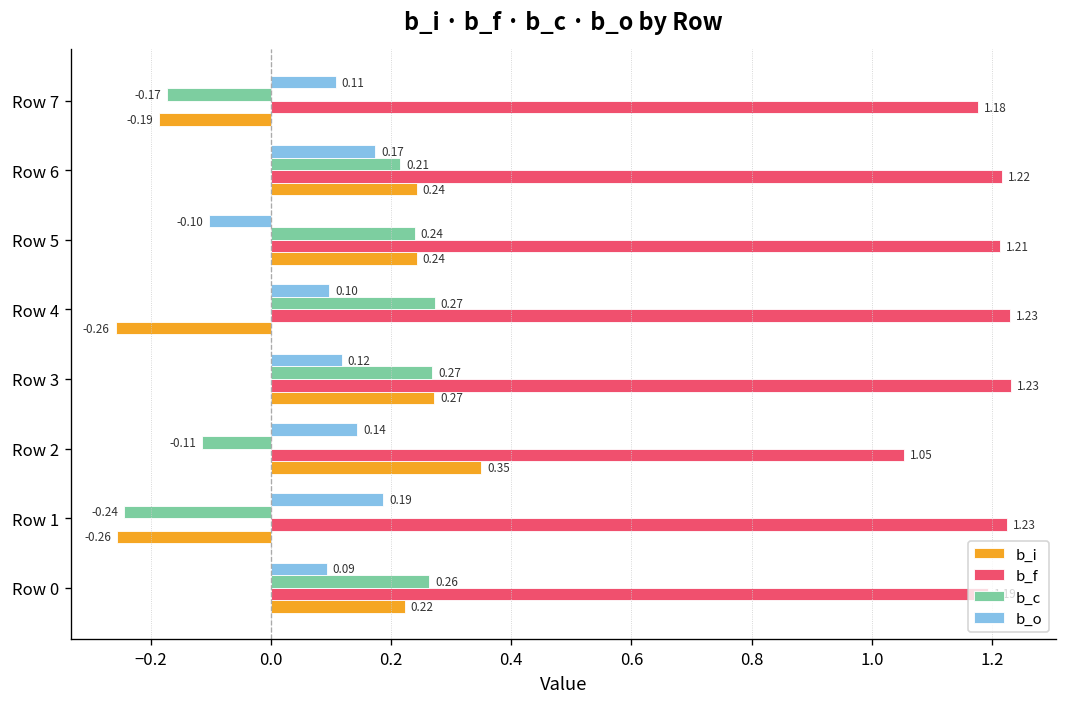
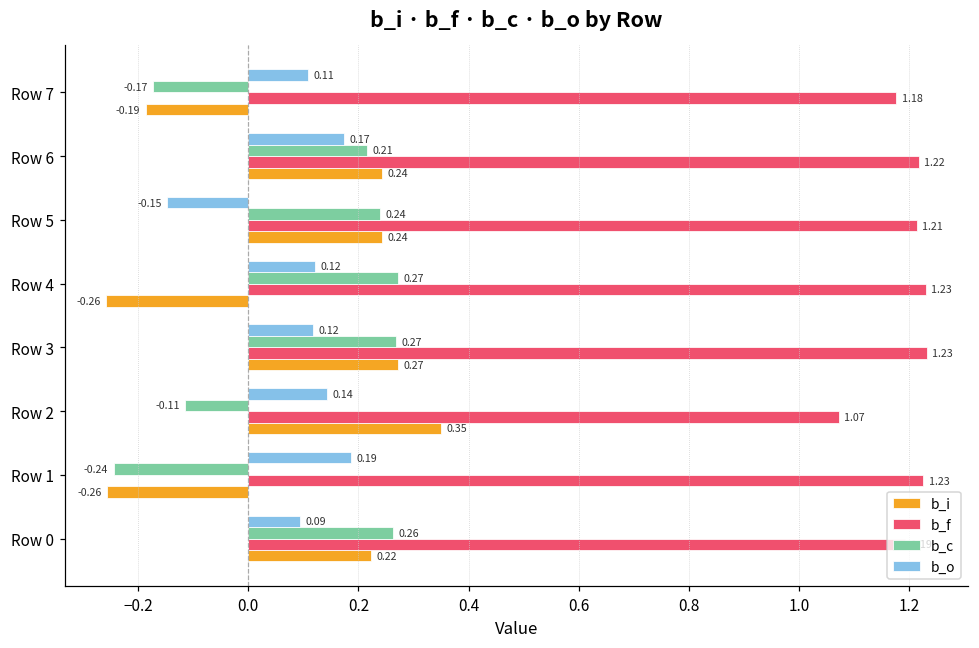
b_o, Row 5: -0.10 -> -0.15
b_o, Row 4: 0.10 -> 0.12
b_f, Row 2: 1.05 -> 1.07
